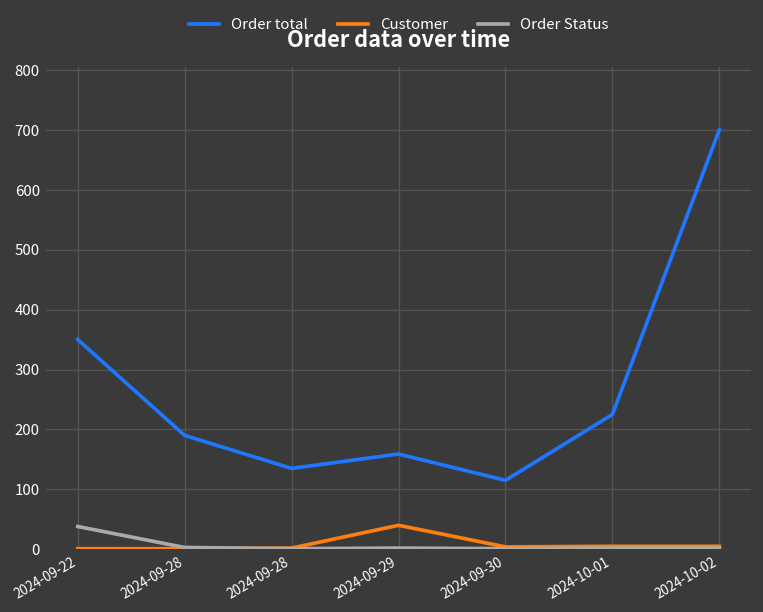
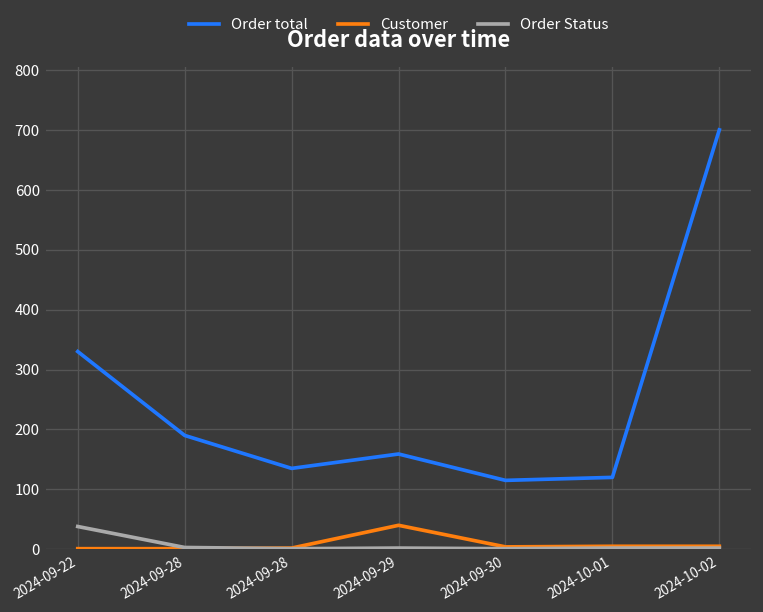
Order total, 2024-09-22: 350 -> 330
Order total, 2024-10-01: 230 -> 120
